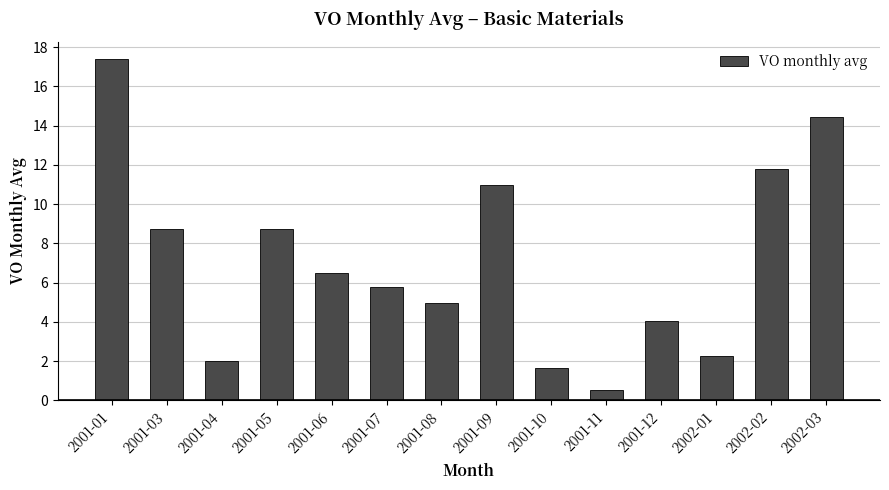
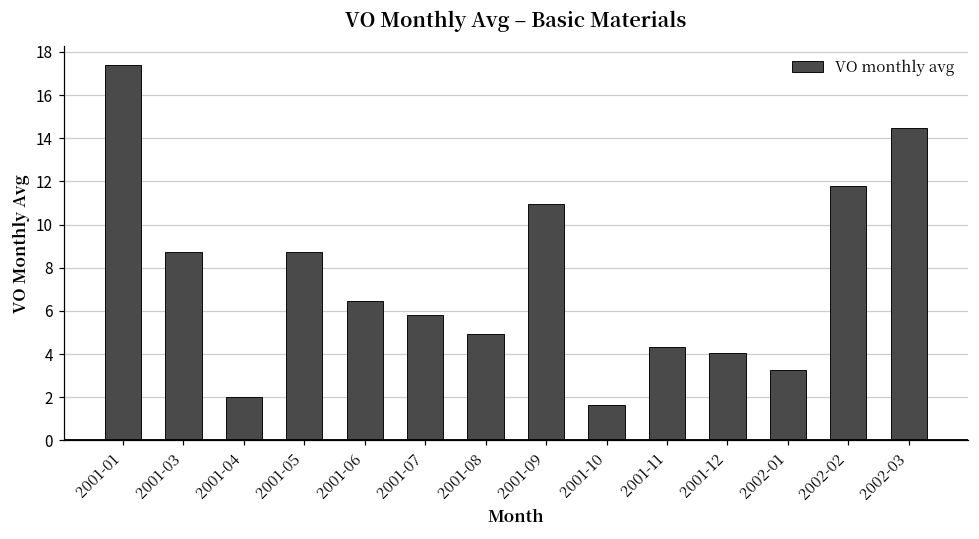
2001-11: 0.6 -> 4.4
2002-01: 2.3 -> 3.2
